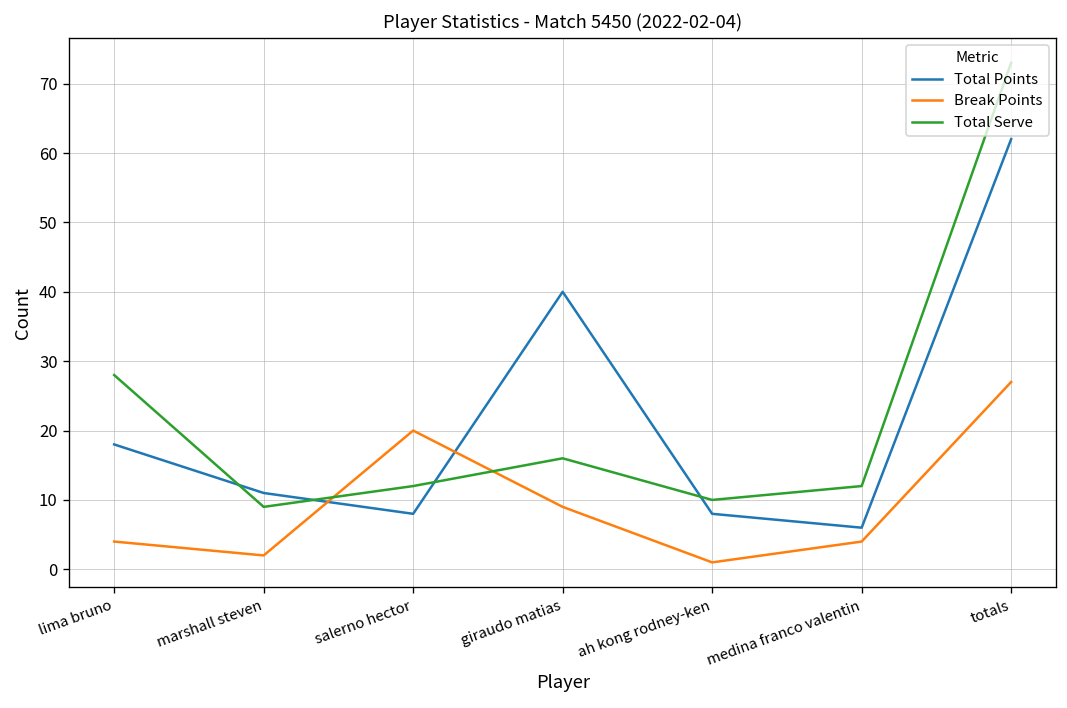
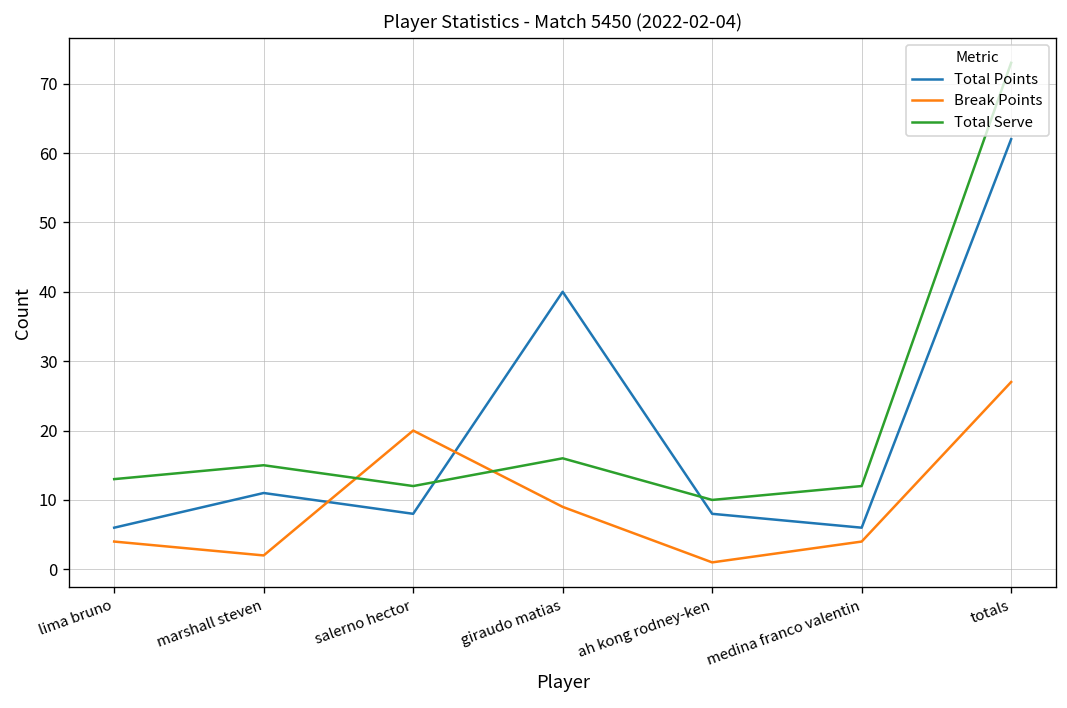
Total Points, lima bruno: 18 -> 6
Total Serve, lima bruno: 28 -> 13
Total Serve, marshall steven: 9 -> 15
